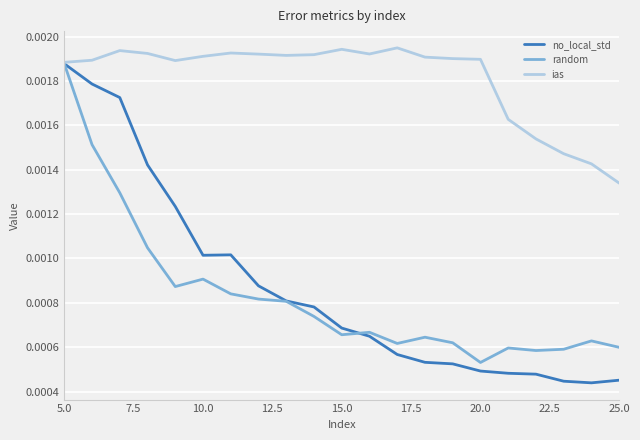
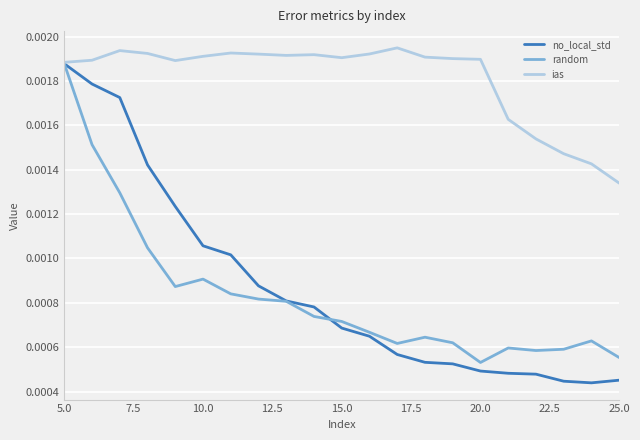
no_local_std, 10.0: 0.00101 -> 0.00106
random, 15.0: 0.00066 -> 0.00072
ias, 15.0: 0.00194 -> 0.00190
random, 25.0: 0.00060 -> 0.00055
